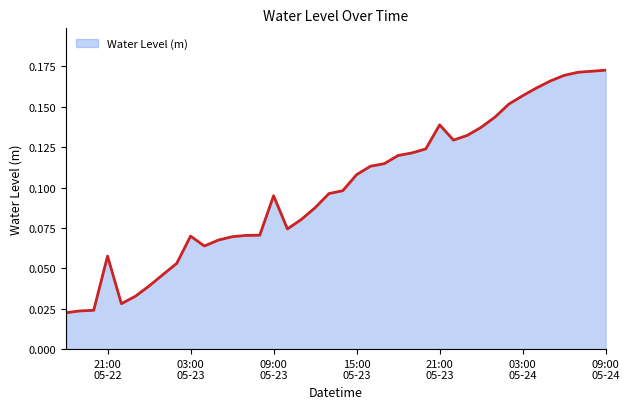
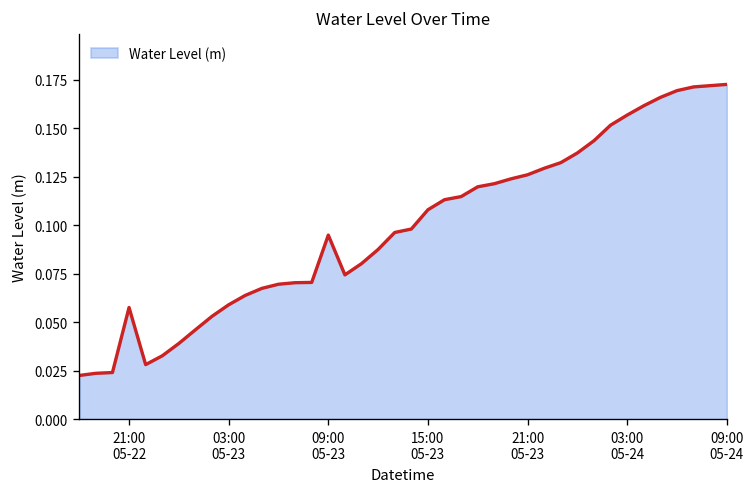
03:00 05-23: 0.070 -> 0.059
21:00 05-23: 0.139 -> 0.126
